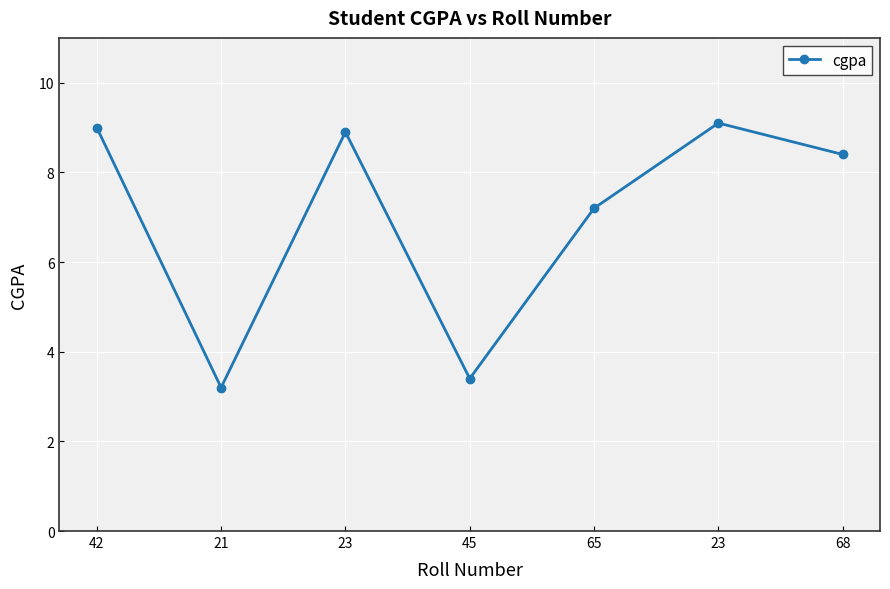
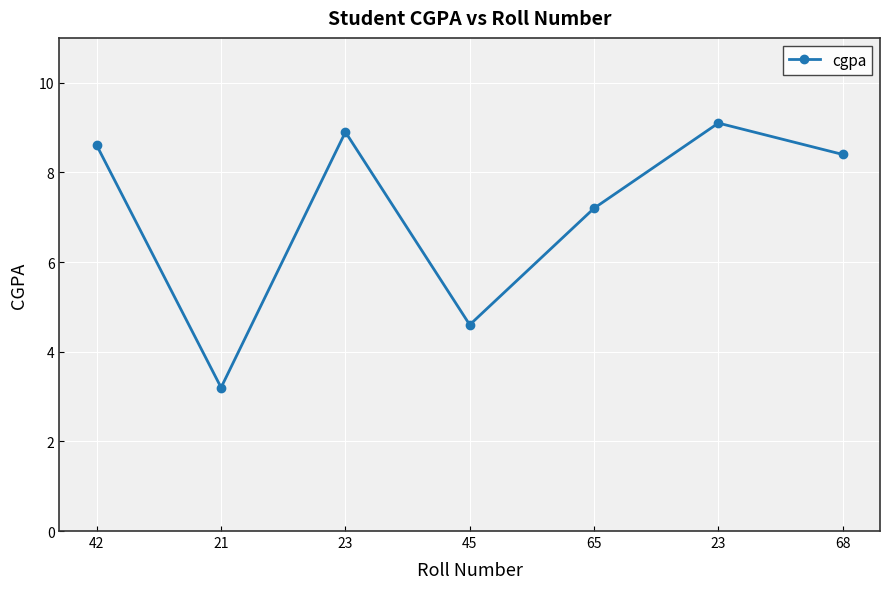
42: 9.0 -> 8.6
45: 3.4 -> 4.6
